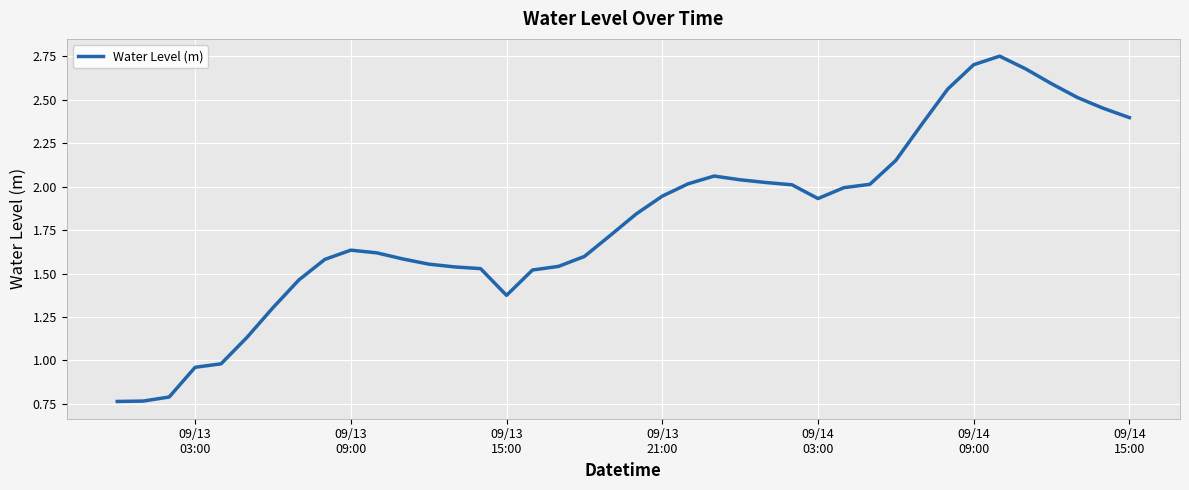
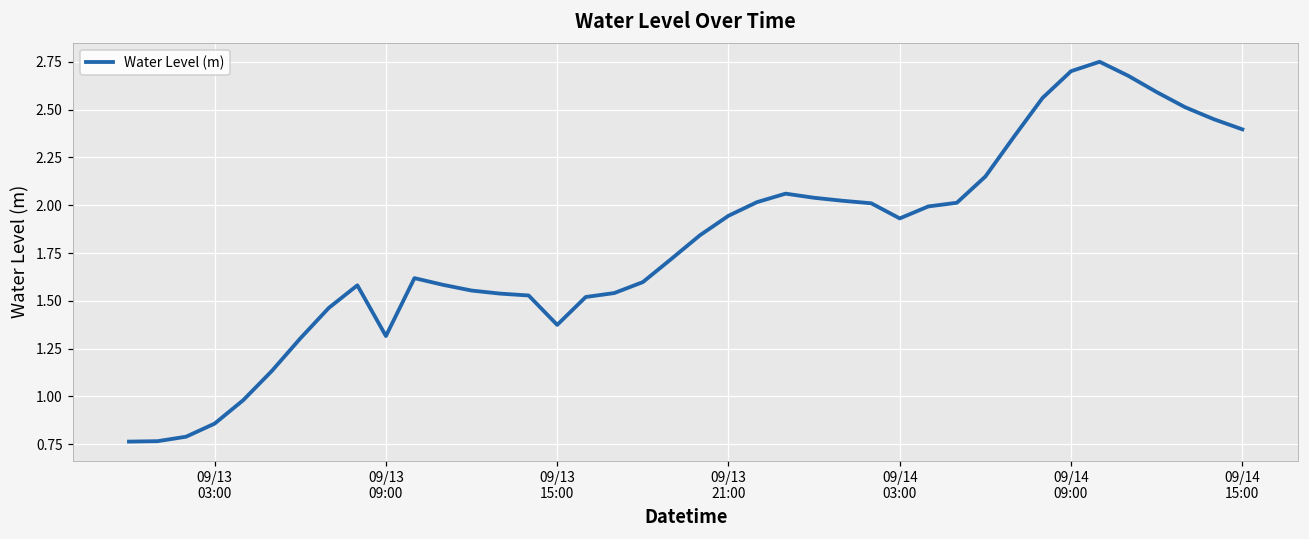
09/13 03:00: 0.96 -> 0.86
09/13 09:00: 1.63 -> 1.32
